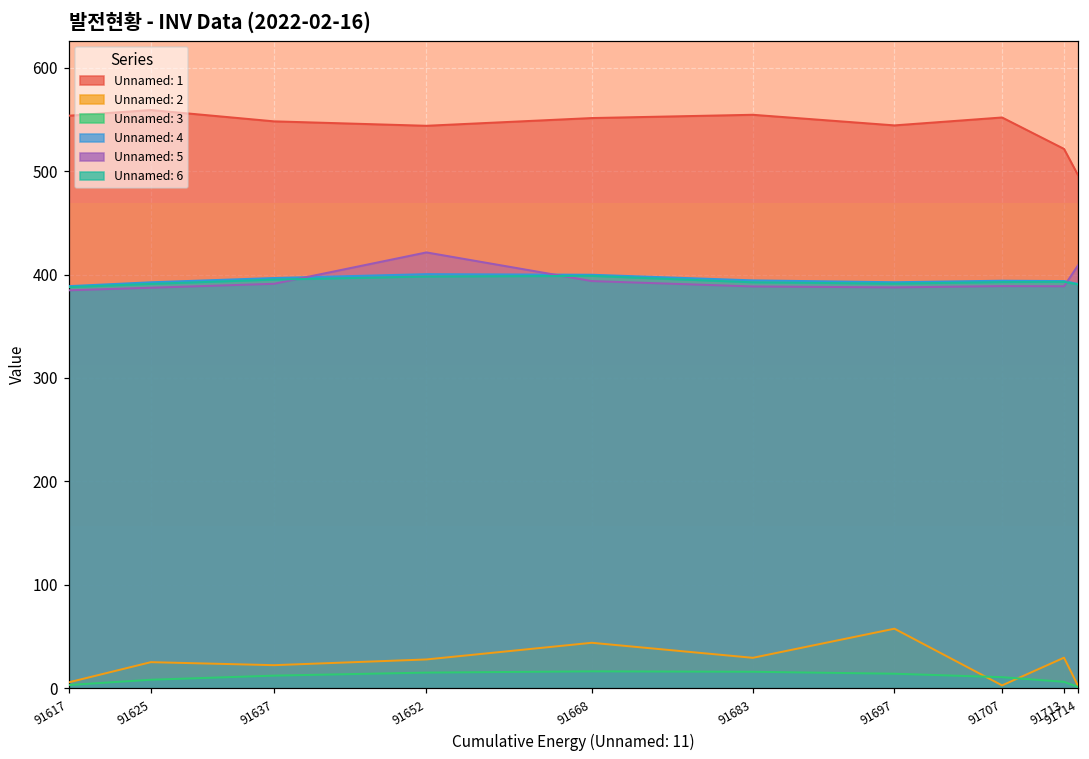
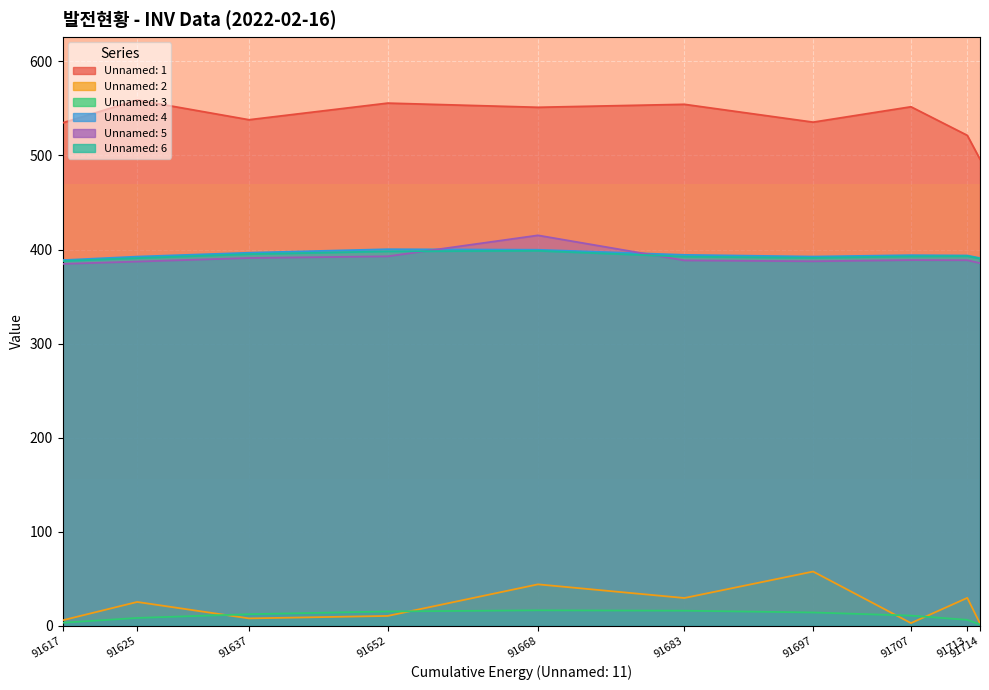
Unnamed: 1, 91617: 550 -> 530
Unnamed: 1, 91637: 550 -> 540
Unnamed: 2, 91637: 20 -> 10
Unnamed: 1, 91652: 540 -> 560
Unnamed: 2, 91652: 30 -> 10
Unnamed: 5, 91652: 420 -> 390
Unnamed: 5, 91668: 390 -> 420
Unnamed: 1, 91697: 544 -> 535
Unnamed: 5, 91714: 410 -> 390
